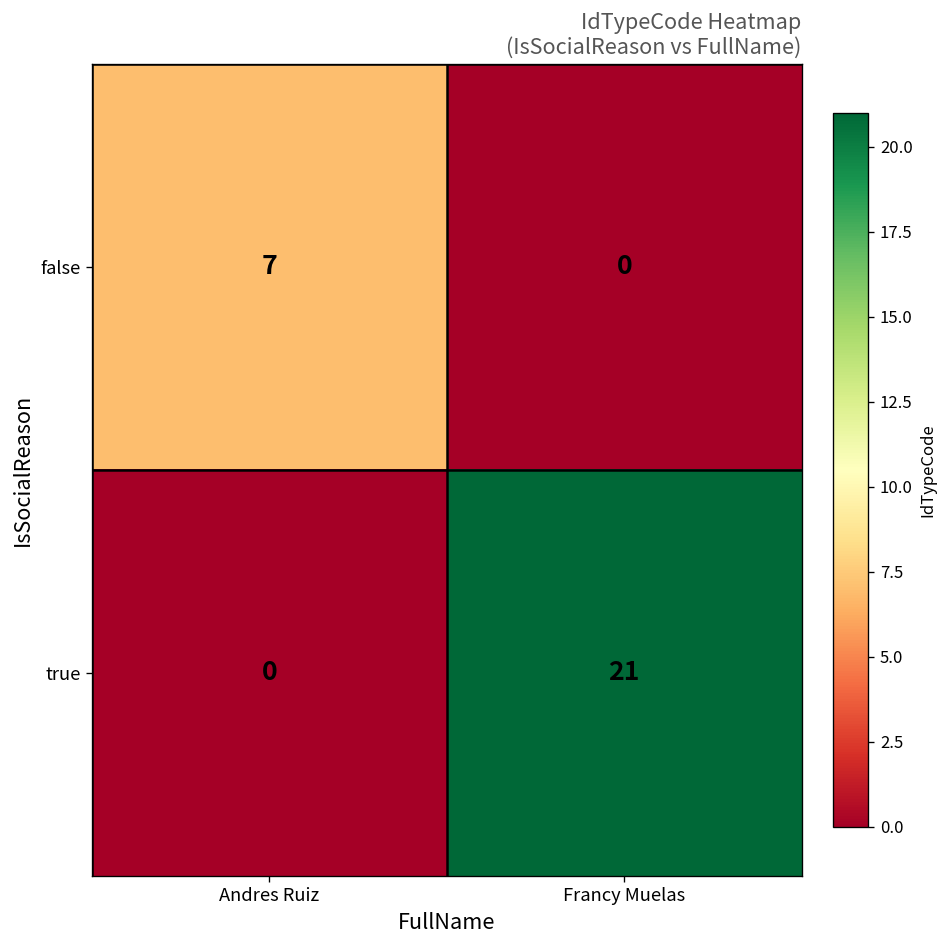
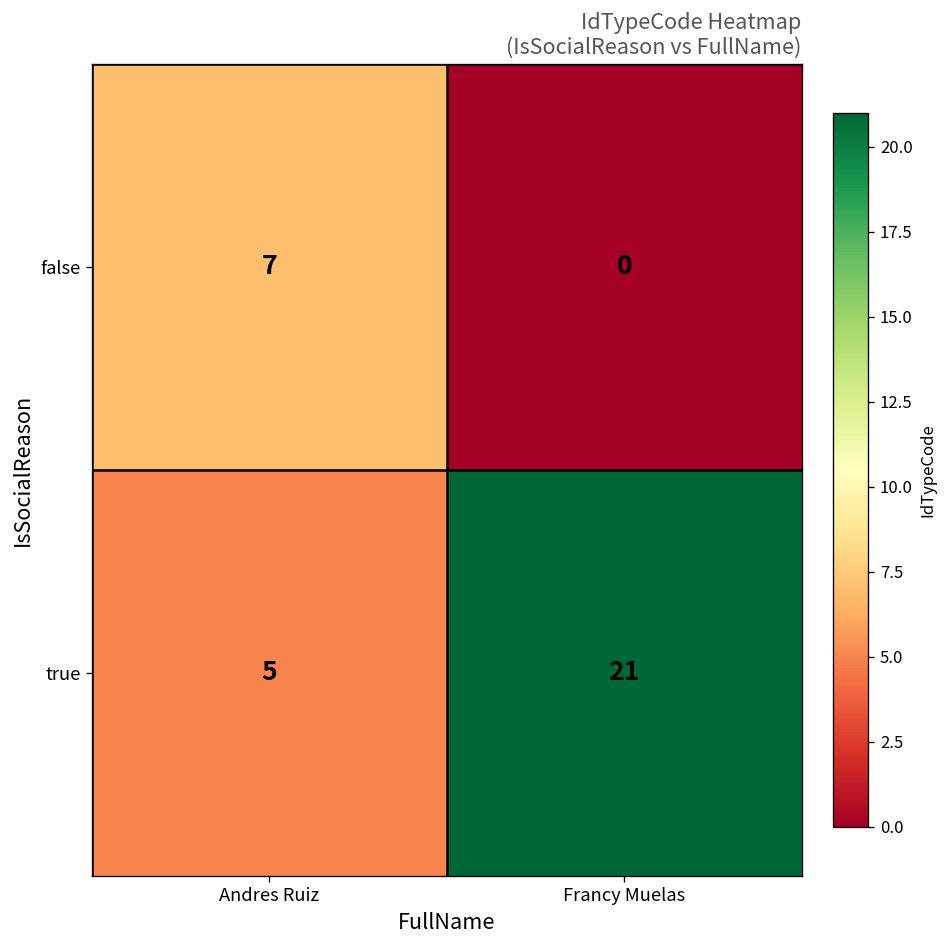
true, Andres Ruiz: 0 -> 5
